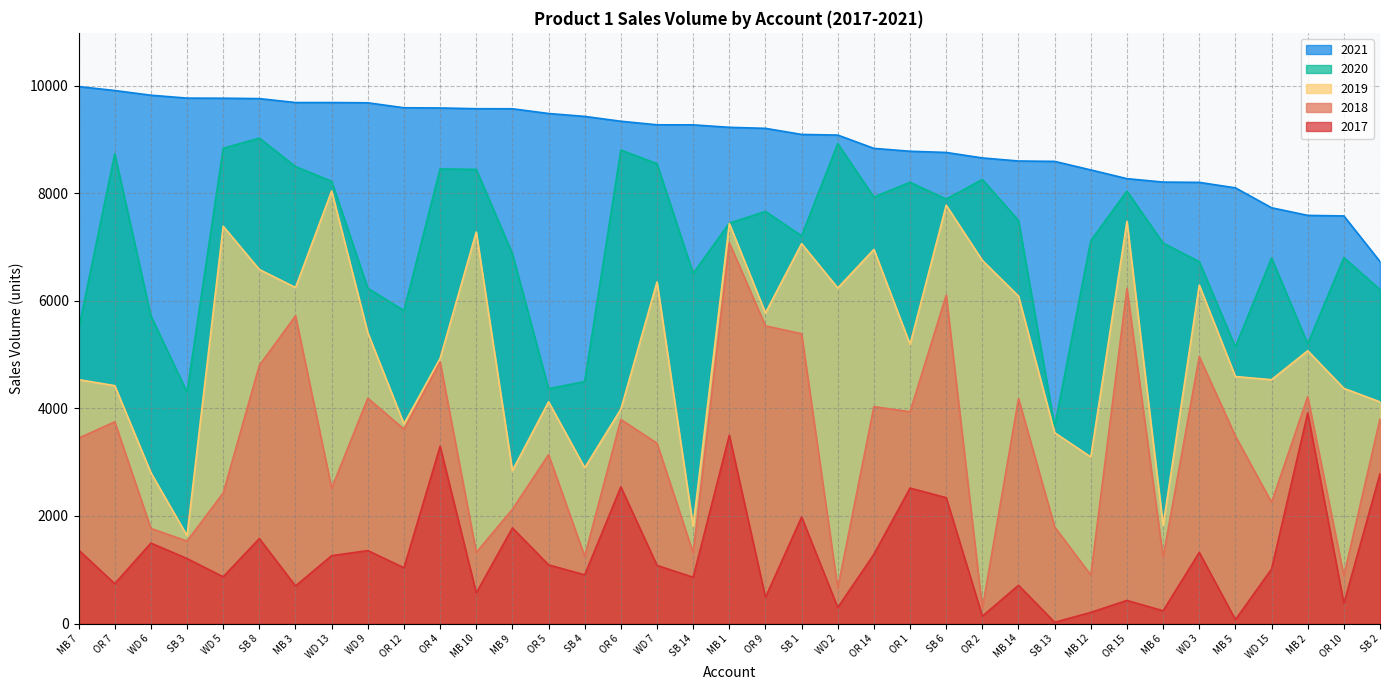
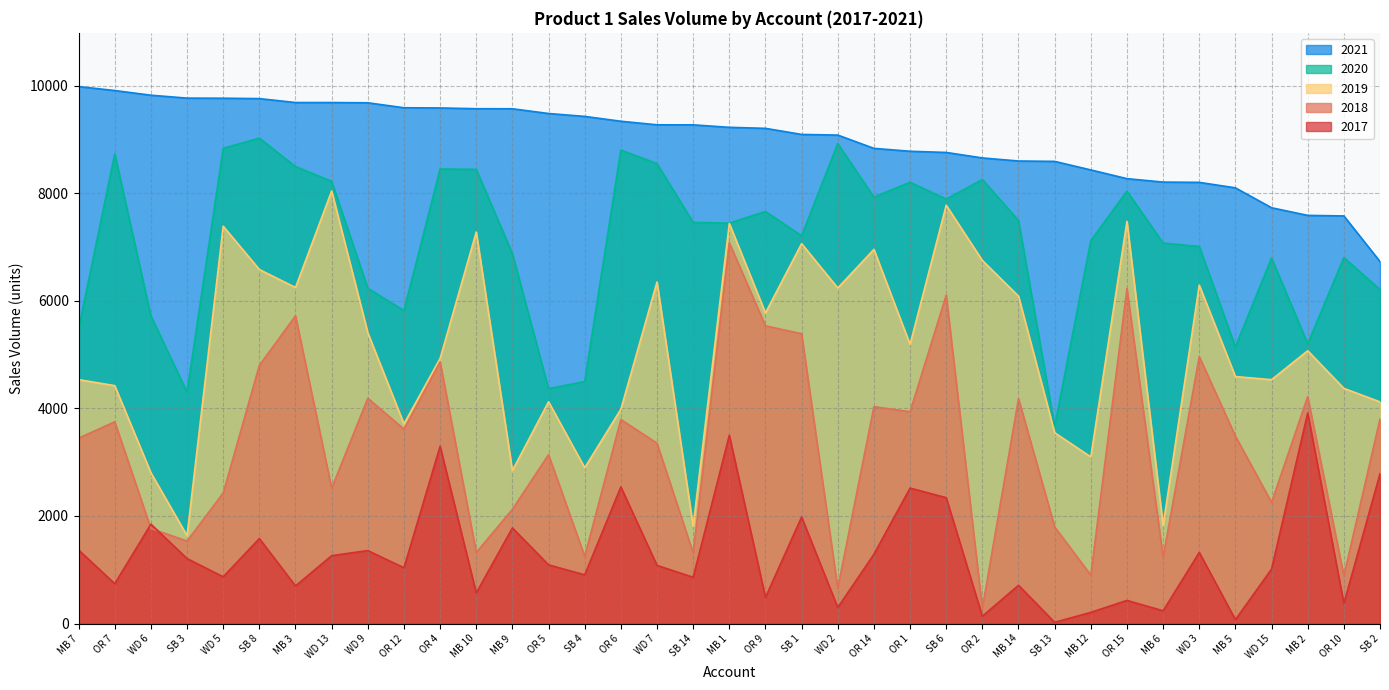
2017, WD 6: 1500 -> 1800
2020, SB 14: 6500 -> 7500
2020, WD 3: 6700 -> 7000
